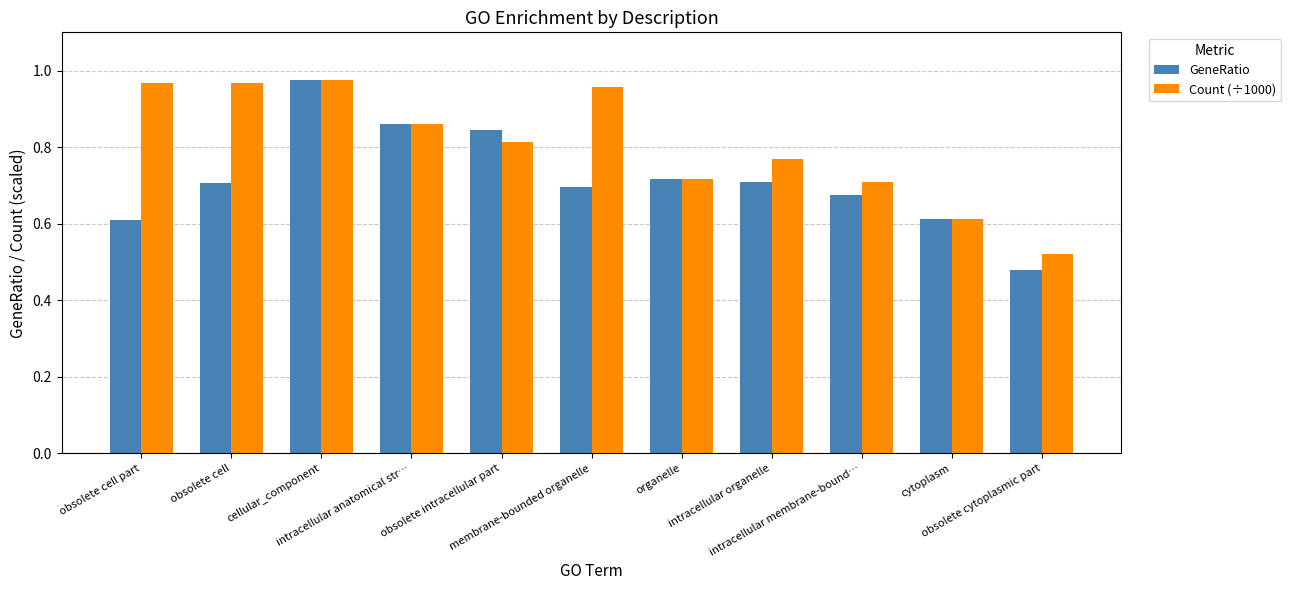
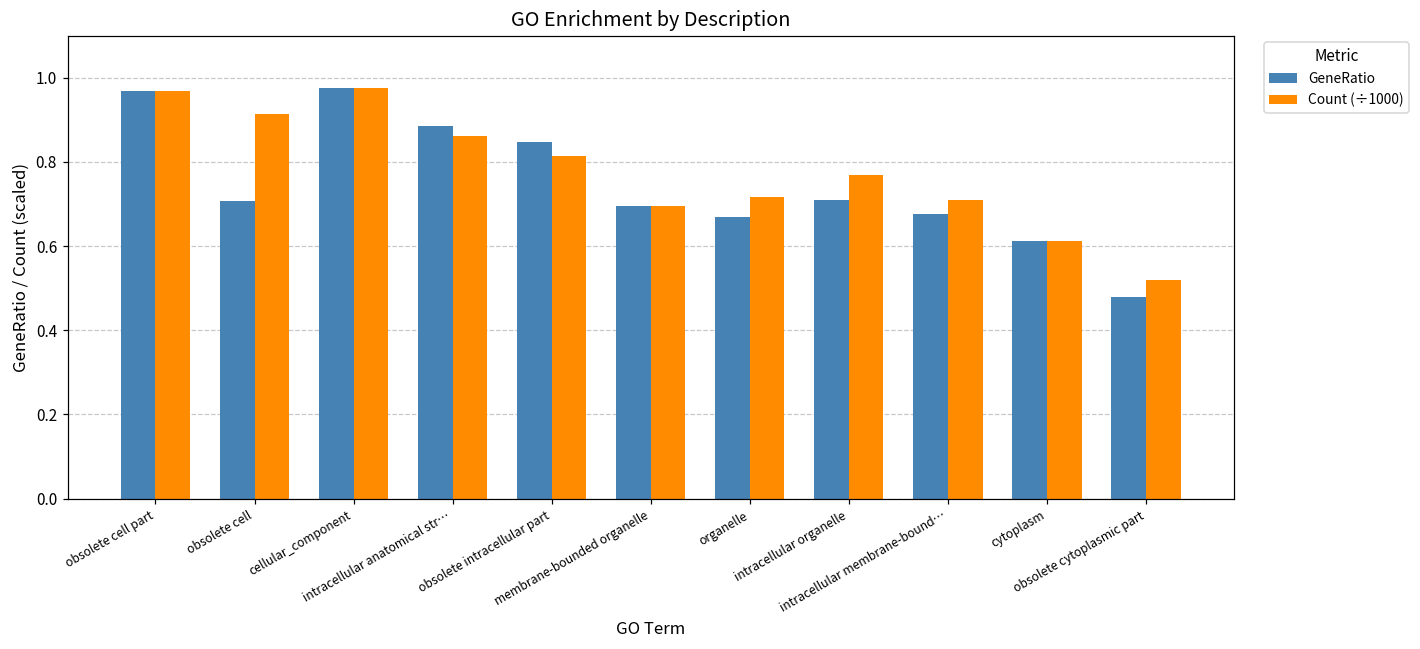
GeneRatio, obsolete cell part: 0.61 -> 0.97
Count (÷1000), obsolete cell: 0.97 -> 0.91
GeneRatio, intracellular anatomical str…: 0.86 -> 0.89
Count (÷1000), membrane-bounded organelle: 0.96 -> 0.70
GeneRatio, organelle: 0.72 -> 0.67
